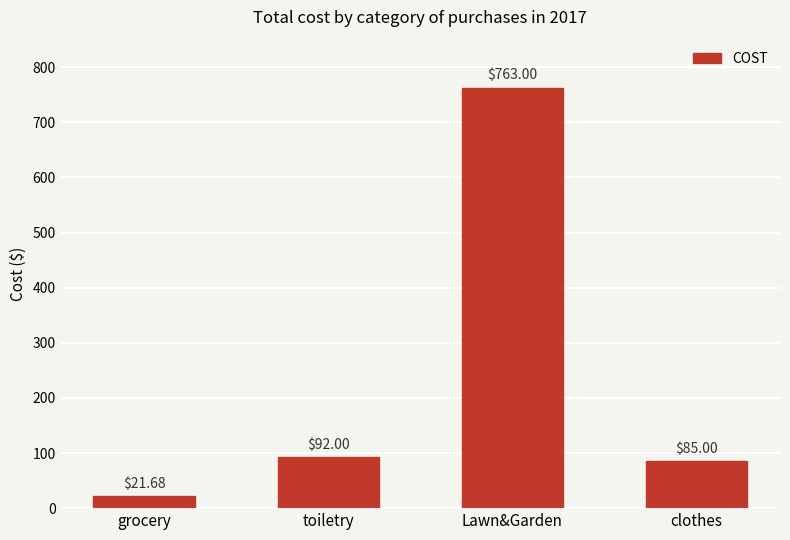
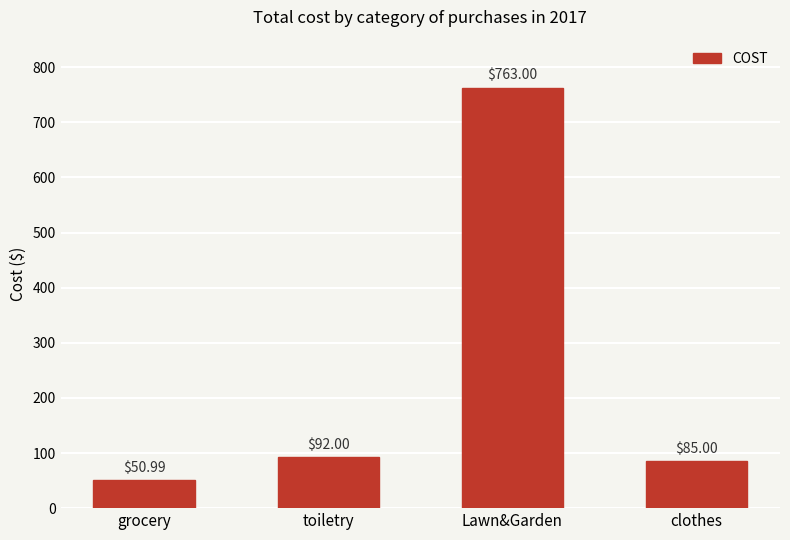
grocery: $21.68 -> $50.99
